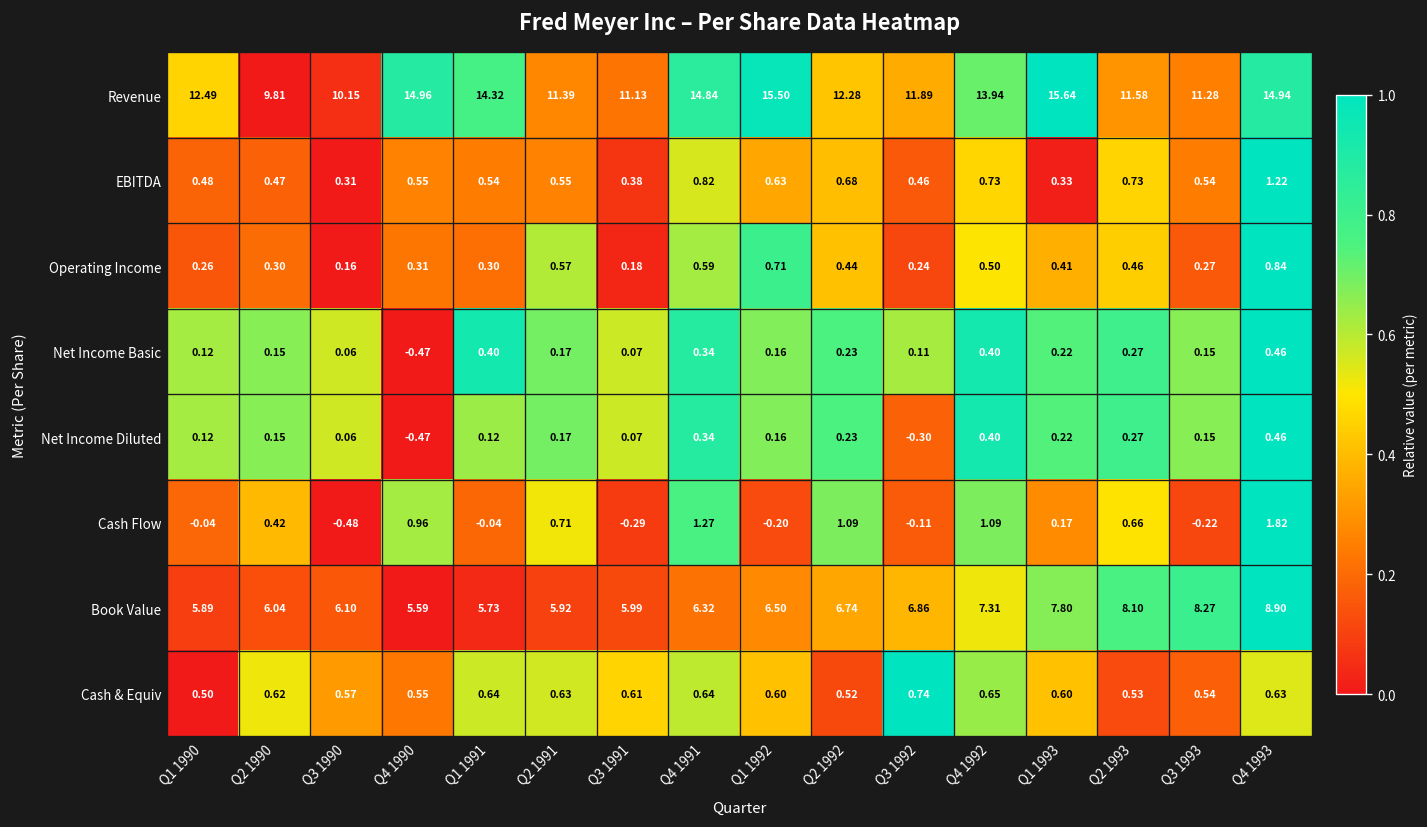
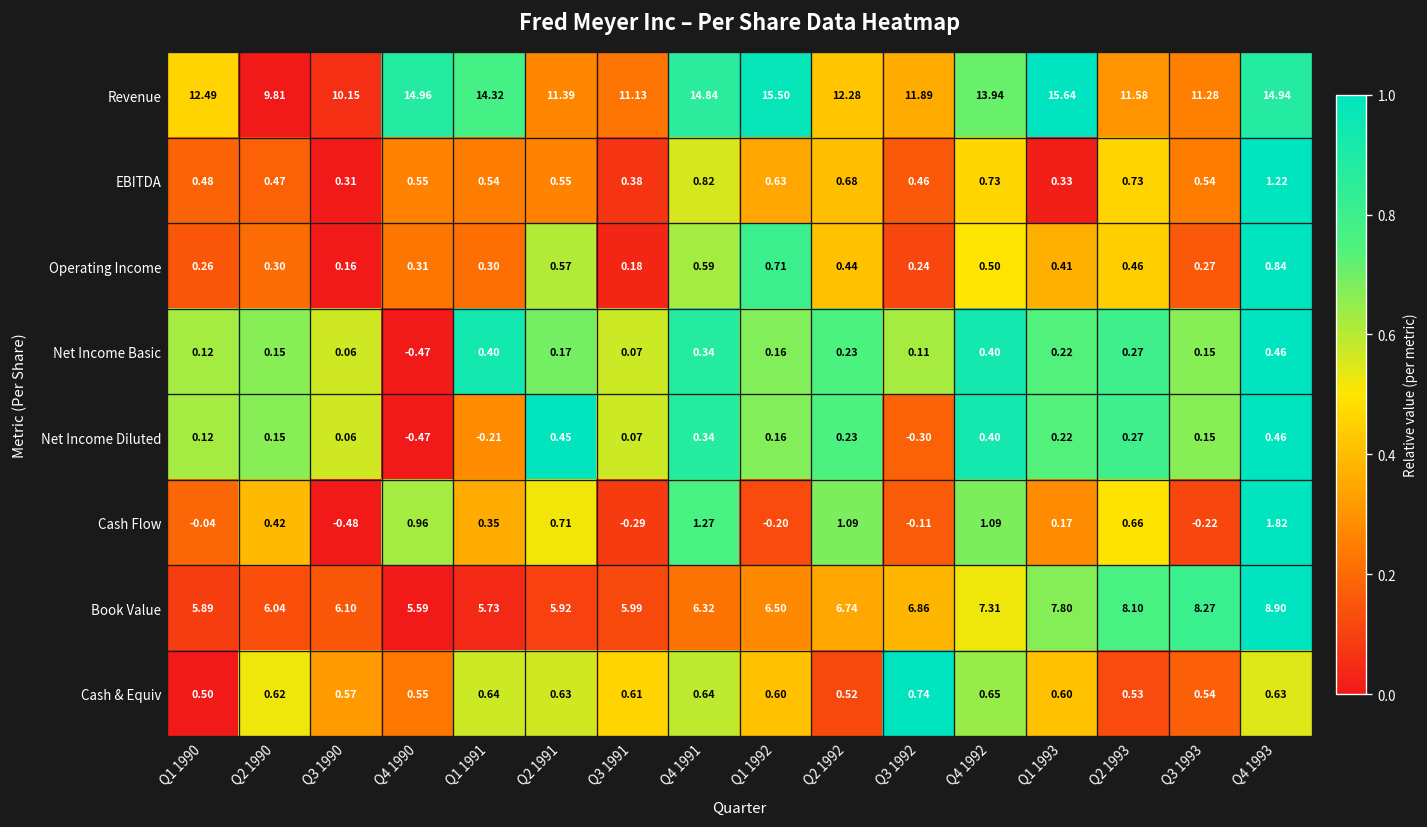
Net Income Diluted, Q1 1991: 0.12 -> -0.21
Net Income Diluted, Q2 1991: 0.17 -> 0.45
Cash Flow, Q1 1991: -0.04 -> 0.35
